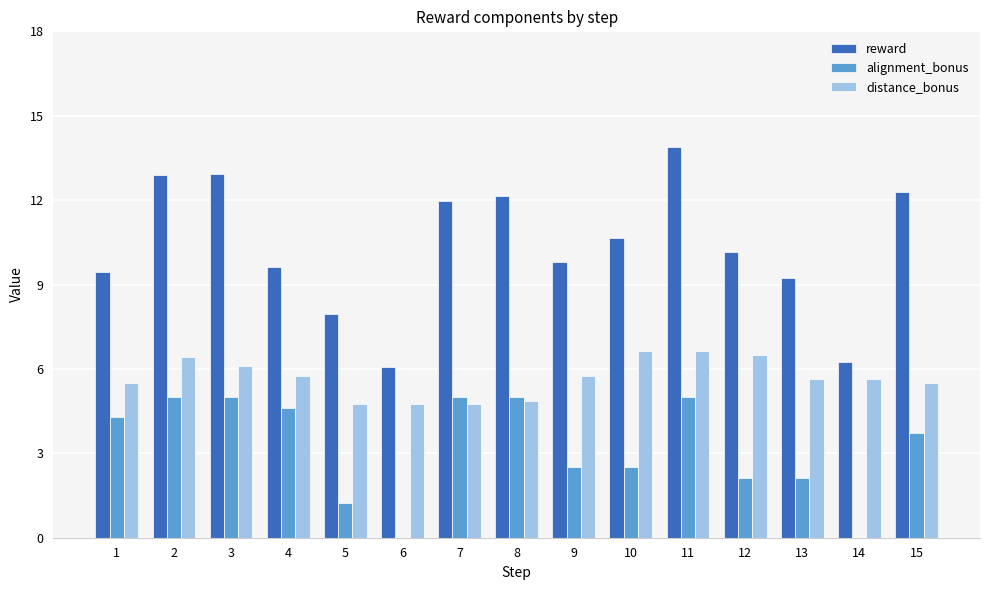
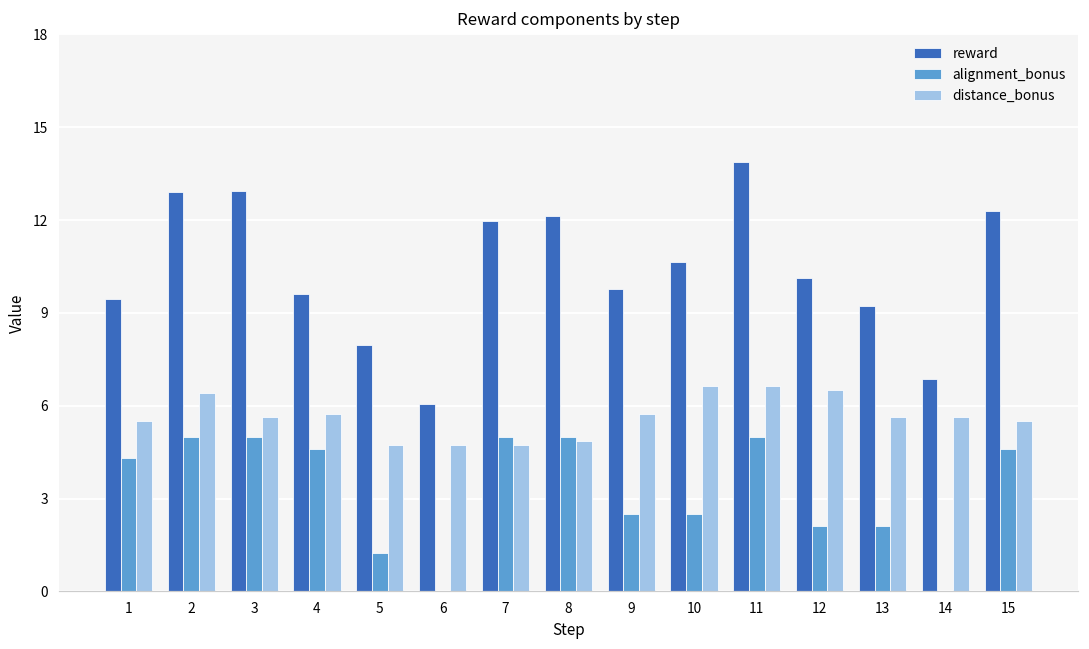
distance_bonus, 3: 6.1 -> 5.6
reward, 14: 6.3 -> 6.9
alignment_bonus, 15: 3.7 -> 4.6
